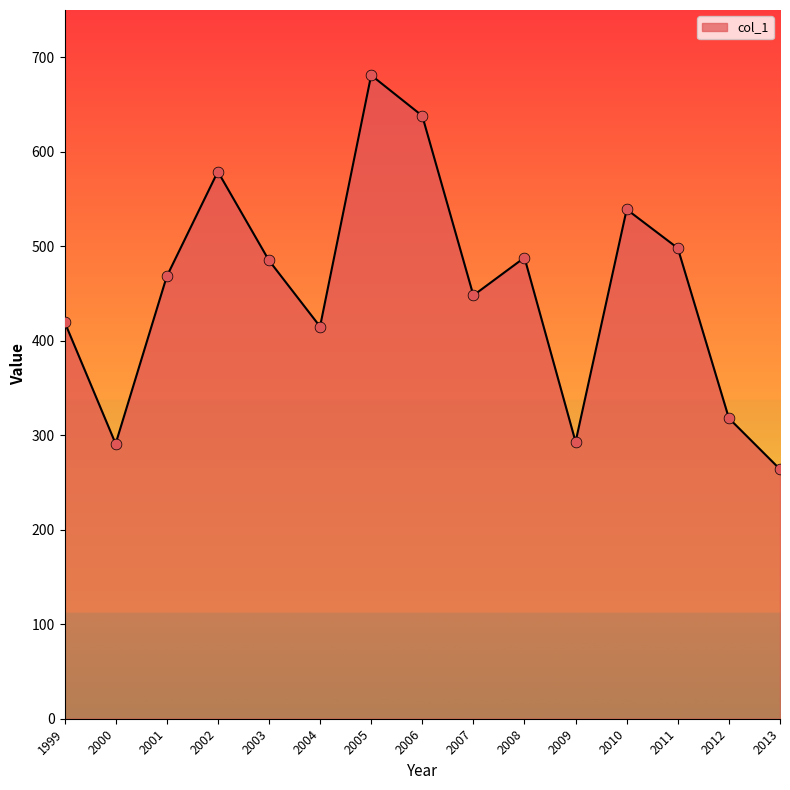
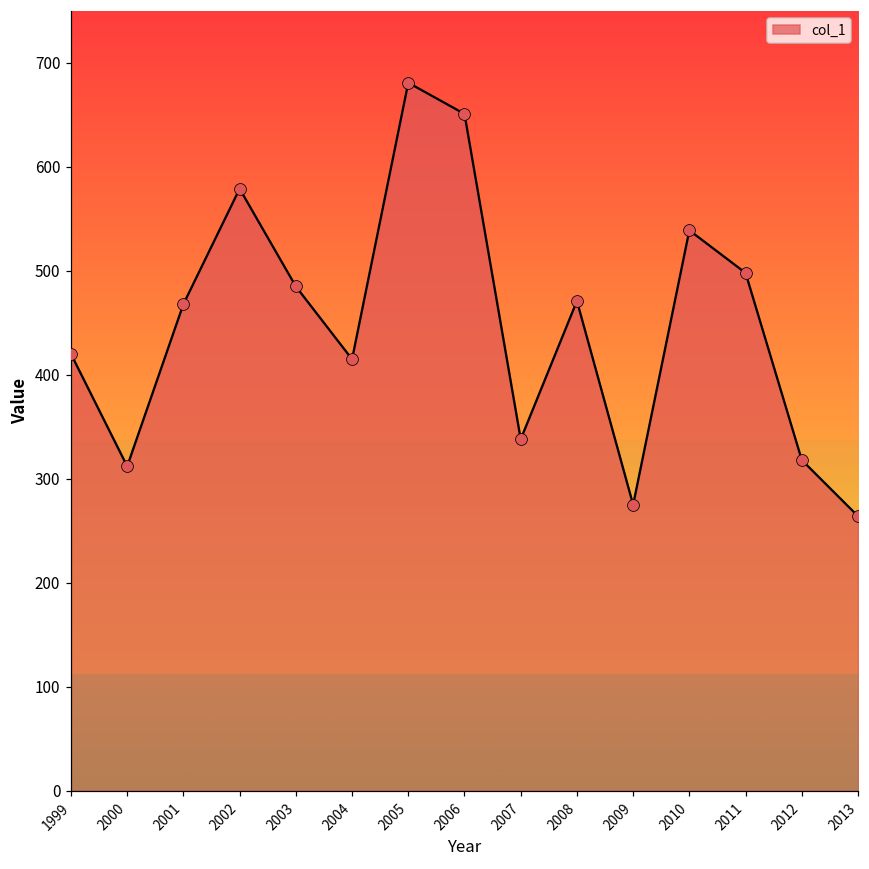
2000: 290 -> 310
2006: 640 -> 650
2007: 450 -> 340
2008: 490 -> 470
2009: 290 -> 280
